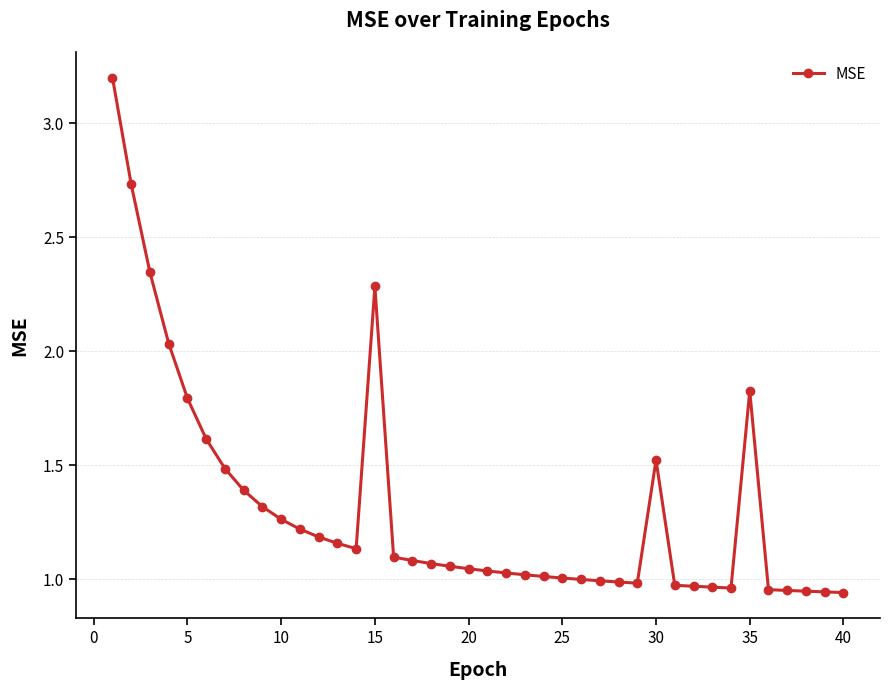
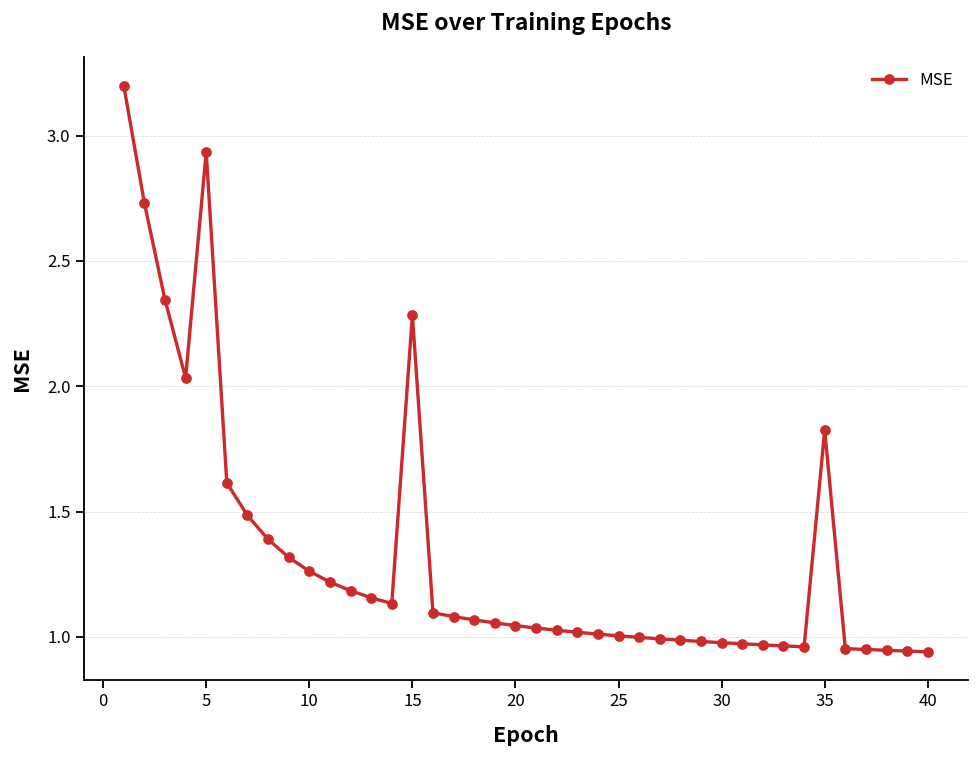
5: 1.79 -> 2.93
30: 1.52 -> 0.98
